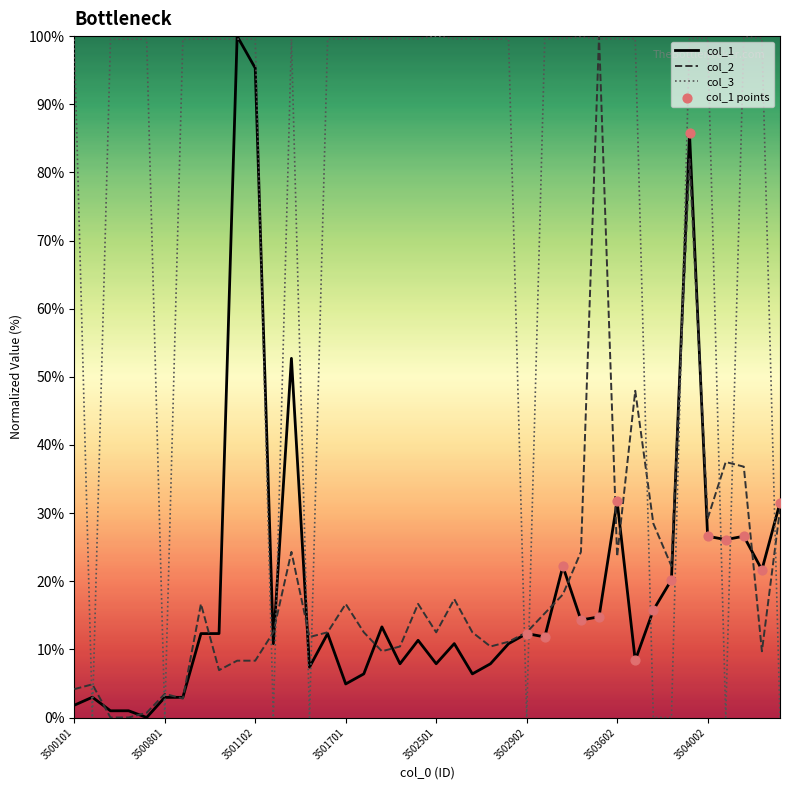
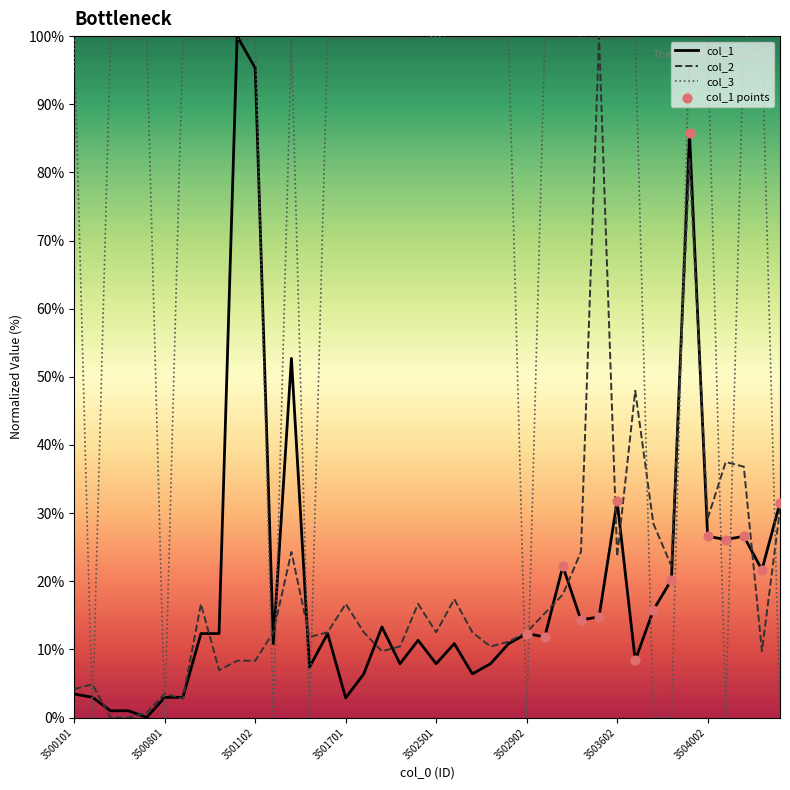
col_1, 3500101: 2% -> 3%
col_1, 3501701: 5% -> 3%
